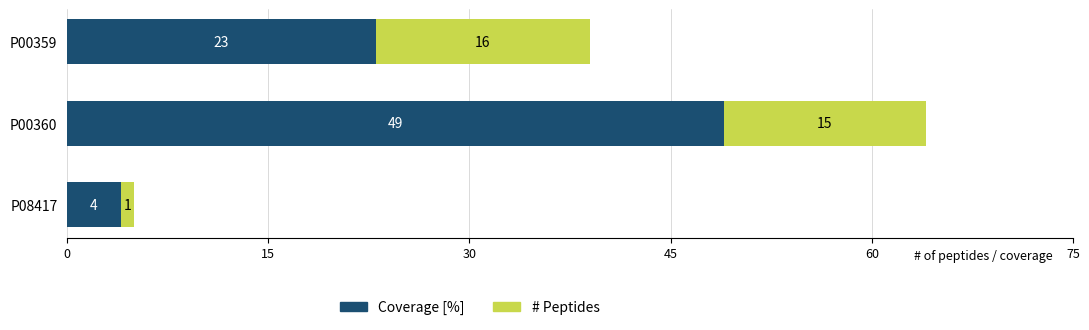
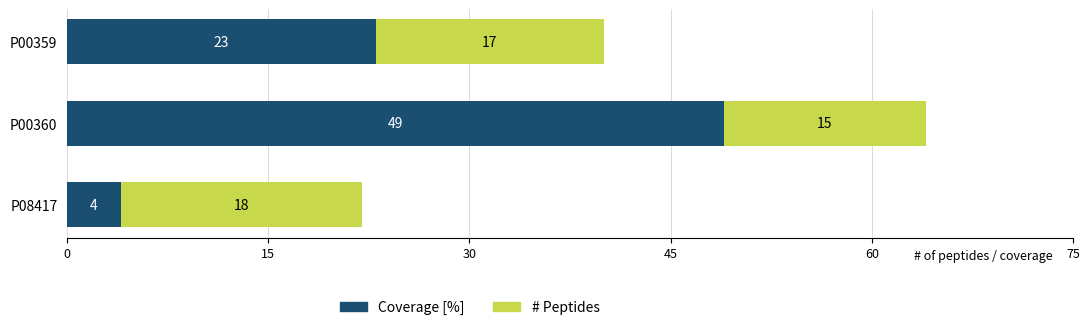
# Peptides, P00359: 16 -> 17
# Peptides, P08417: 1 -> 18
